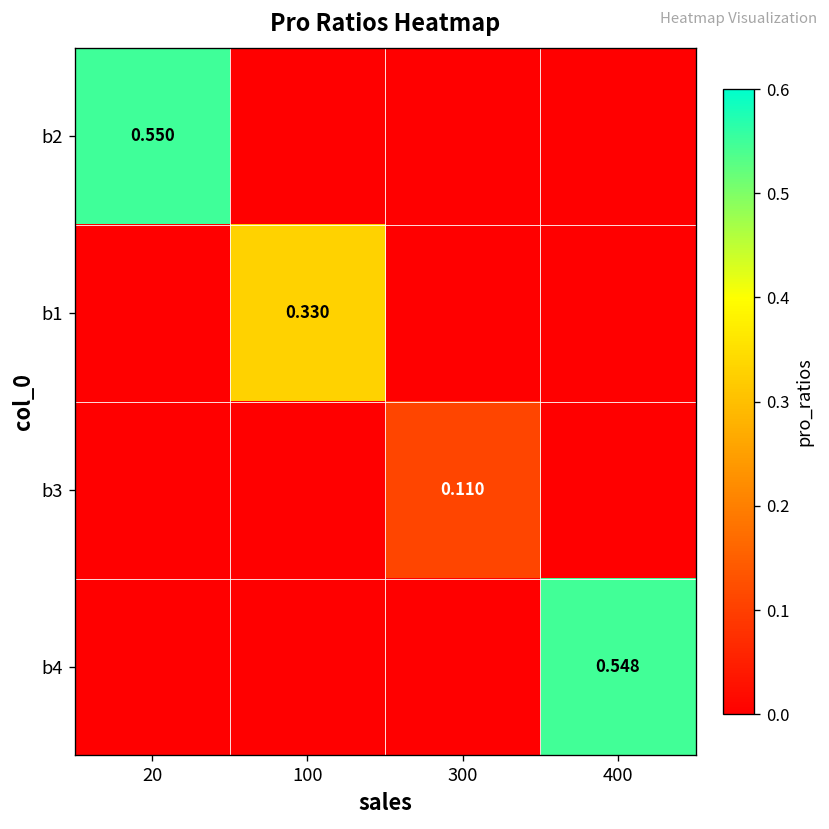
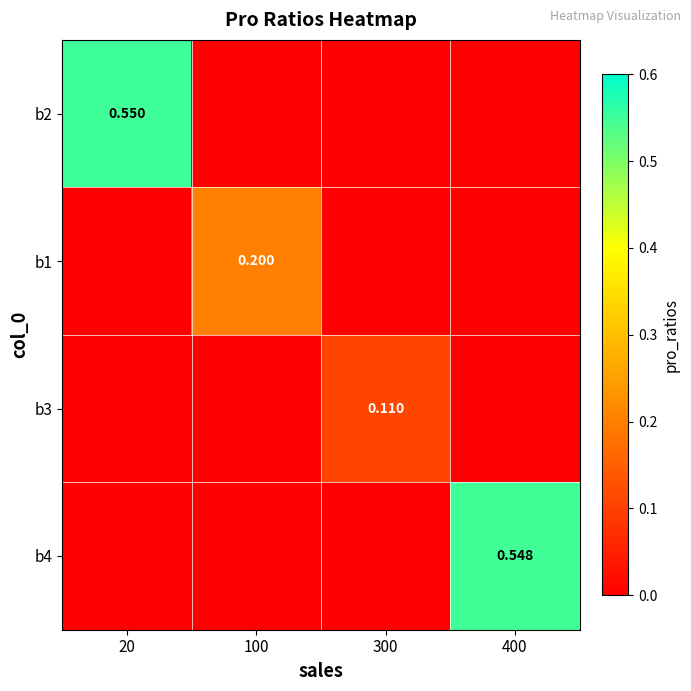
b1, 100: 0.330 -> 0.200
